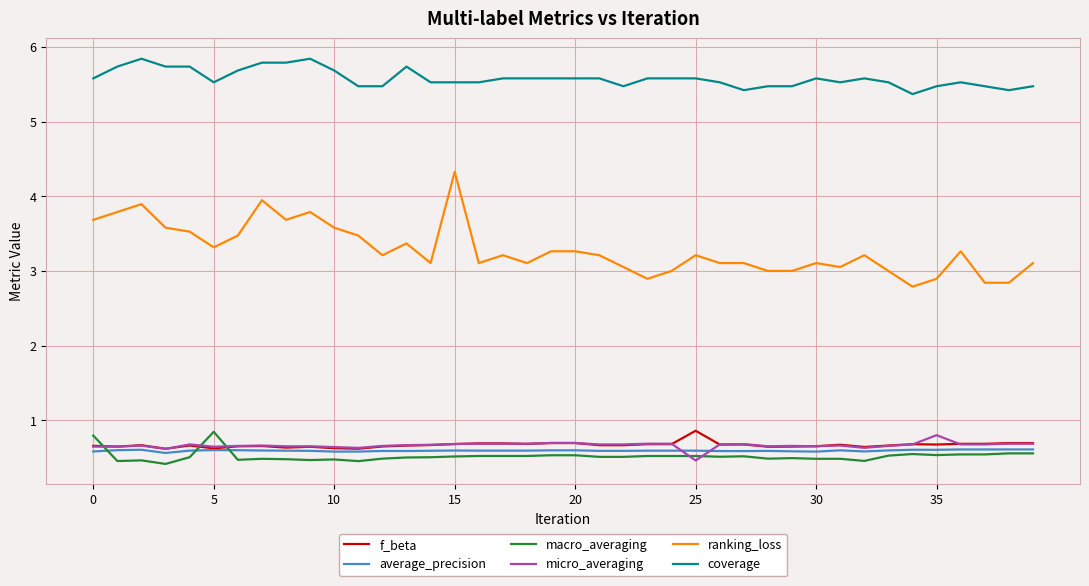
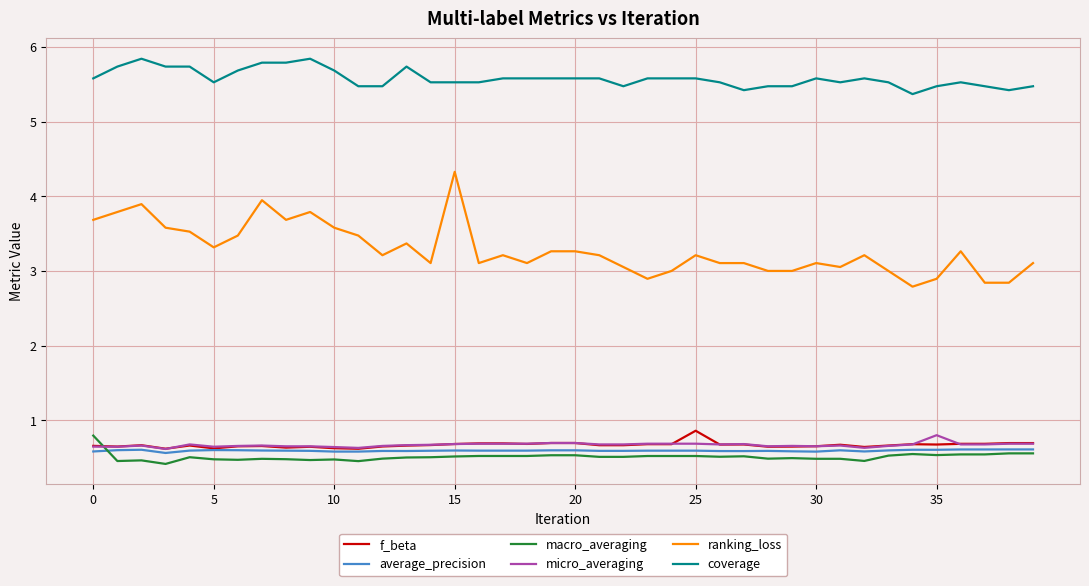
macro_averaging, 5: 0.8 -> 0.5
micro_averaging, 25: 0.5 -> 0.7
